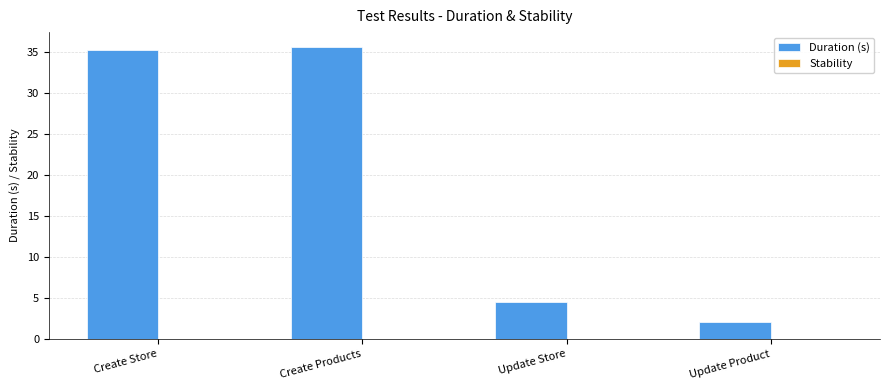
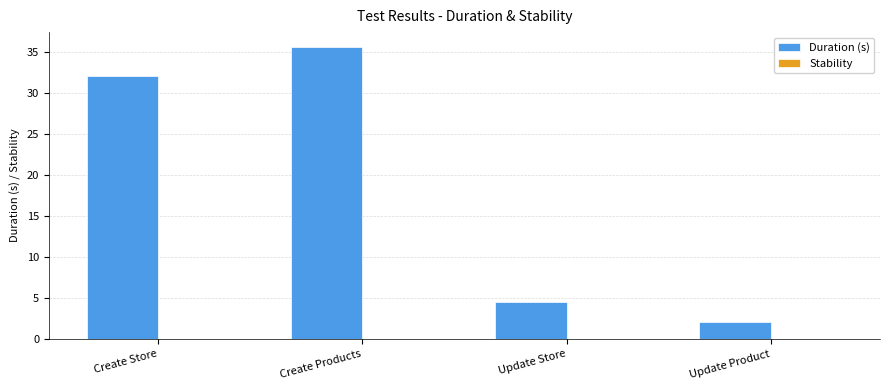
Duration (s), Create Store: 35 -> 32
